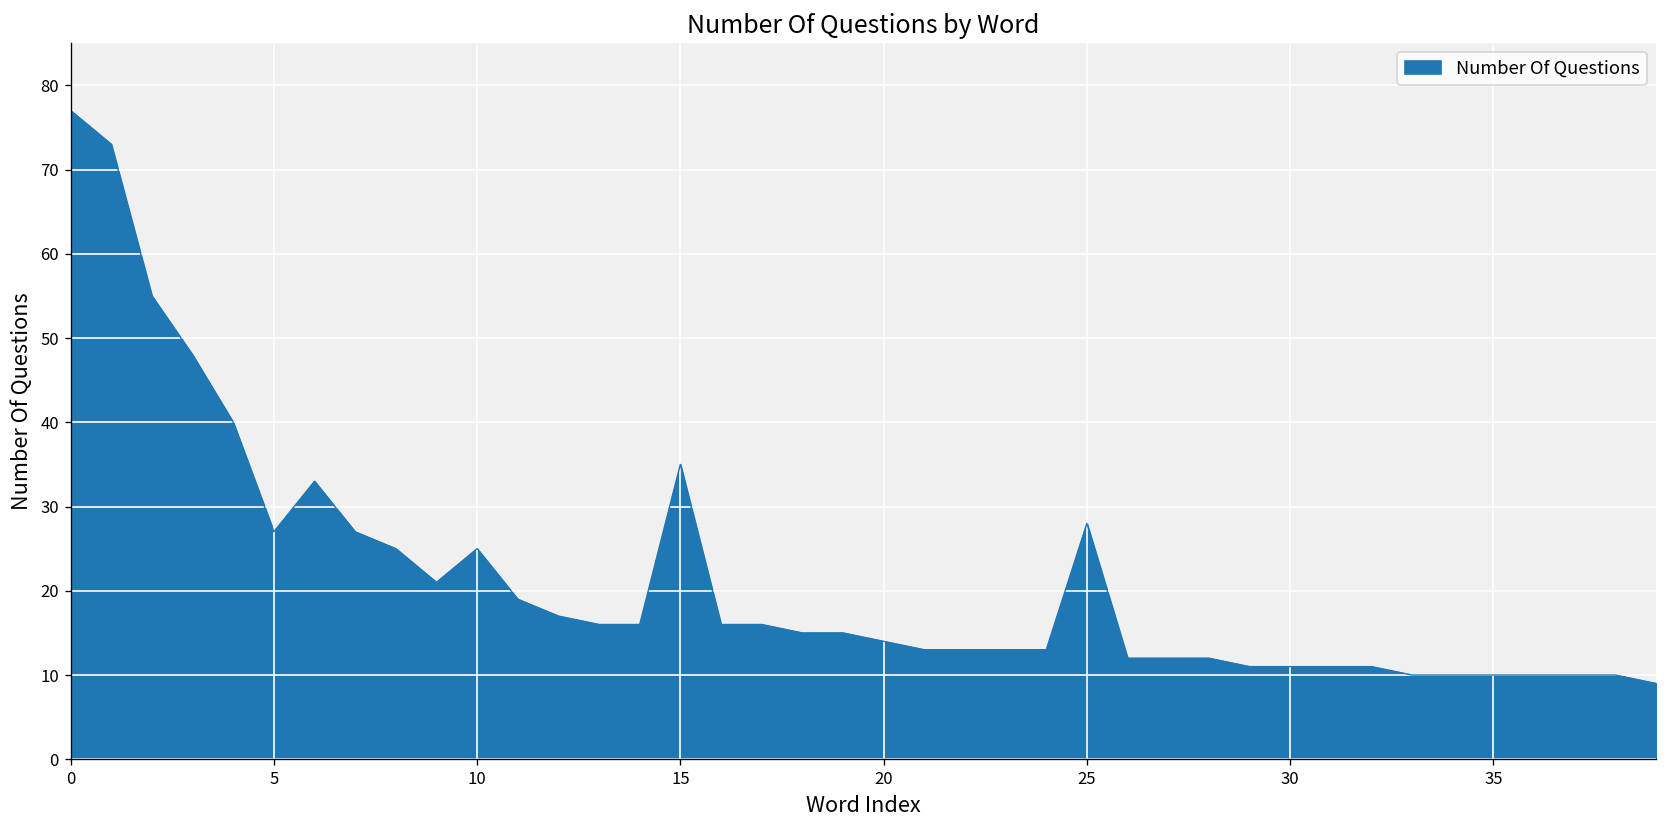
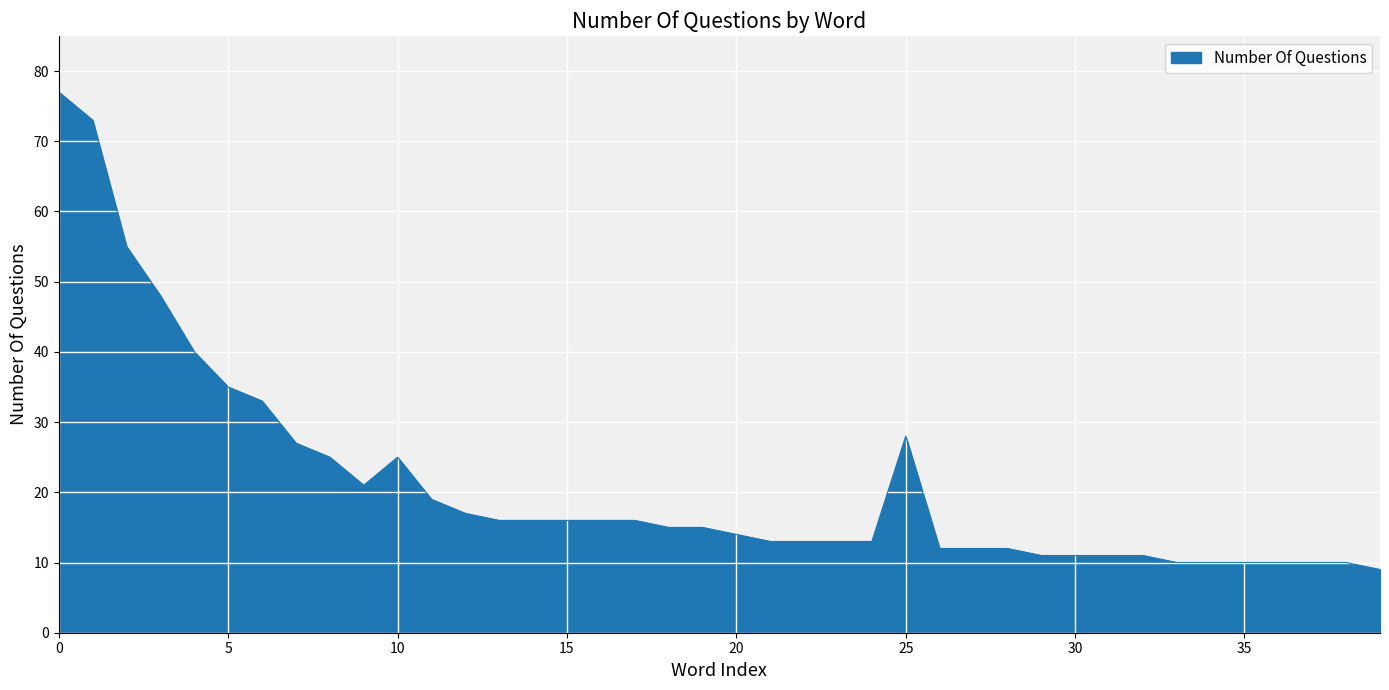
5: 27 -> 35
15: 35 -> 16
